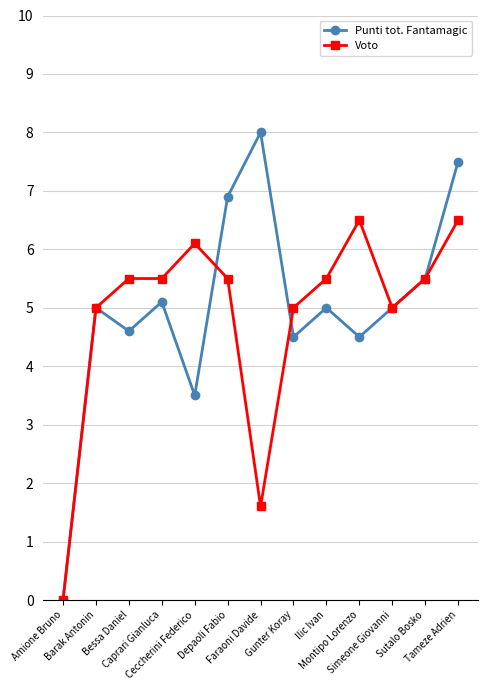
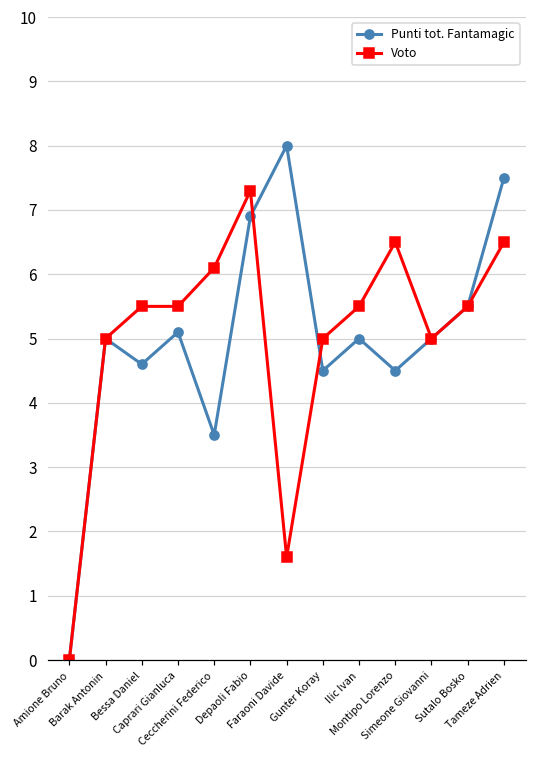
Voto, Depaoli Fabio: 5.5 -> 7.3
